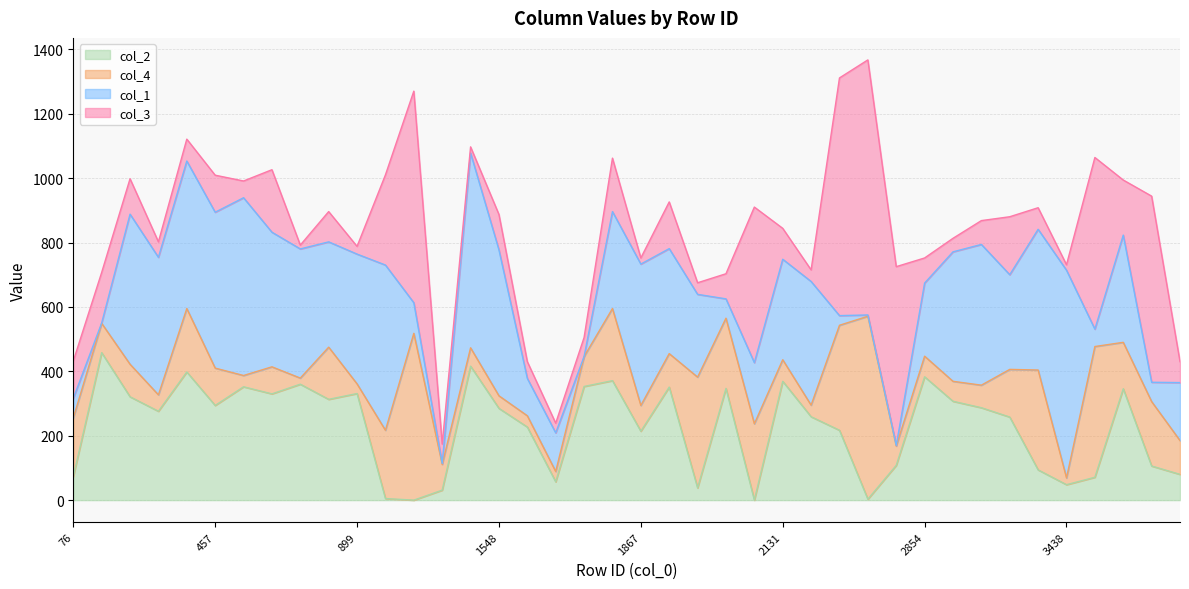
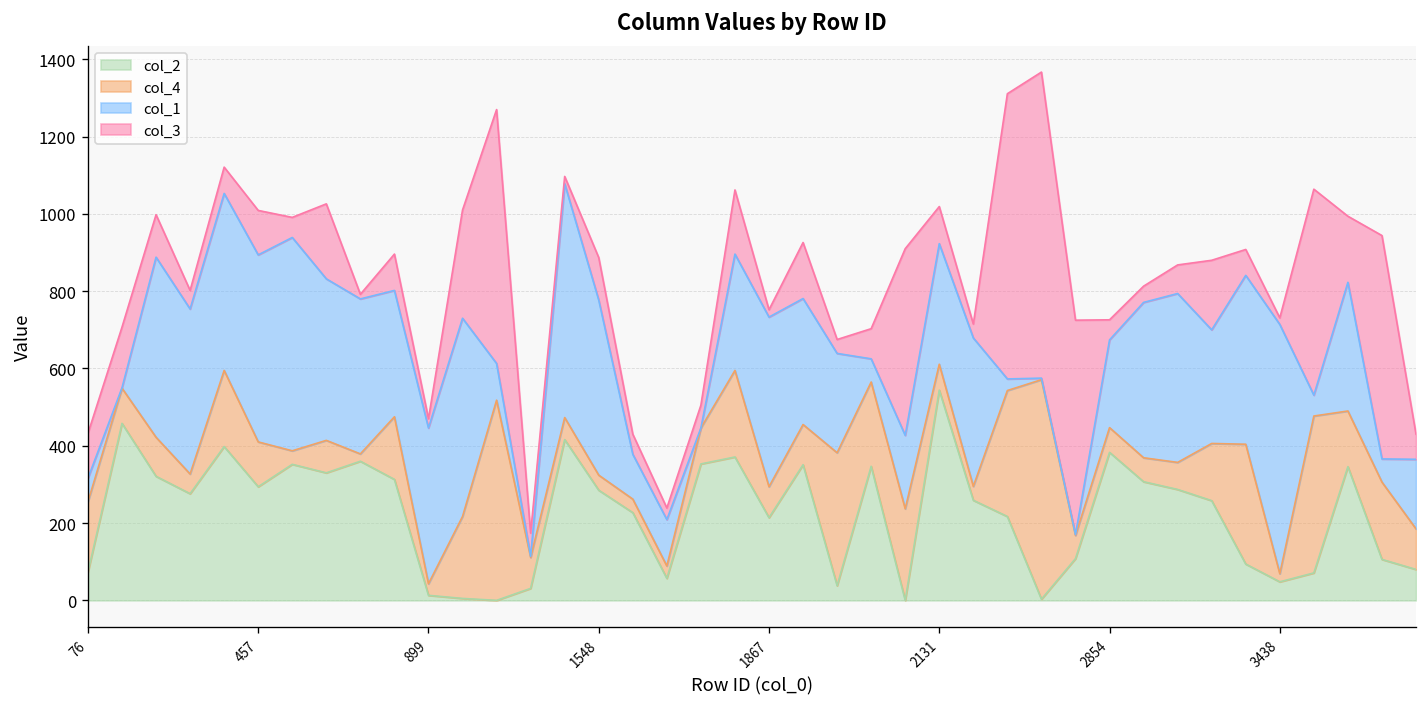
col_2, 899: 330 -> 10
col_2, 2131: 370 -> 540
col_3, 2854: 80 -> 50
